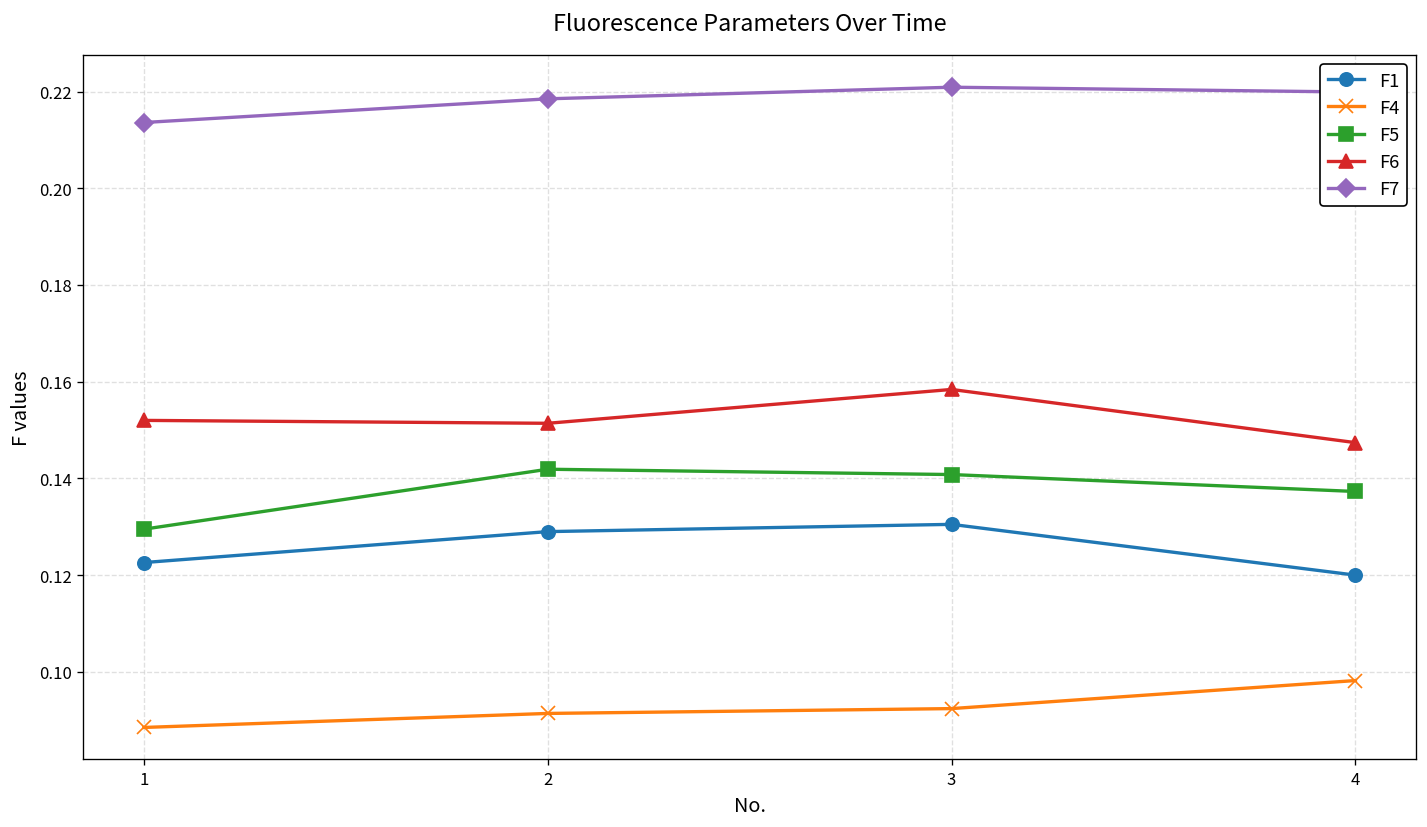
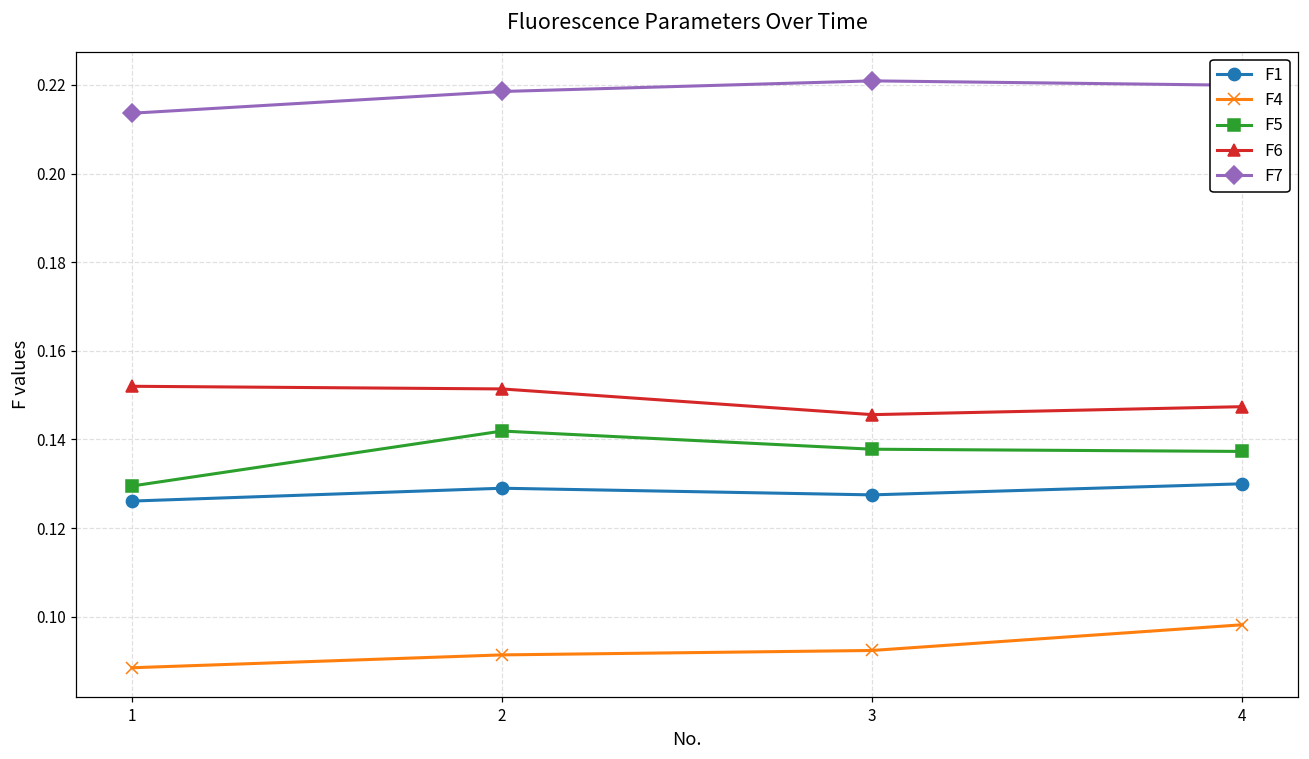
F1, 1: 0.123 -> 0.126
F1, 3: 0.131 -> 0.128
F5, 3: 0.141 -> 0.138
F6, 3: 0.158 -> 0.146
F1, 4: 0.12 -> 0.13
